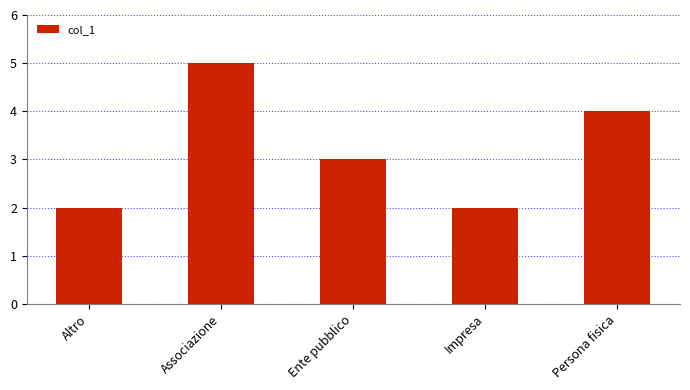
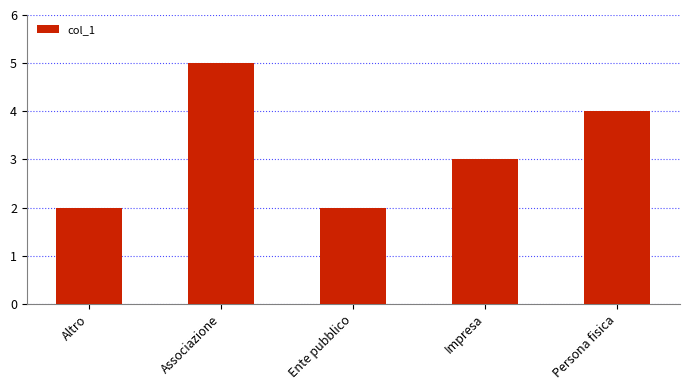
Ente pubblico: 3 -> 2
Impresa: 2 -> 3
